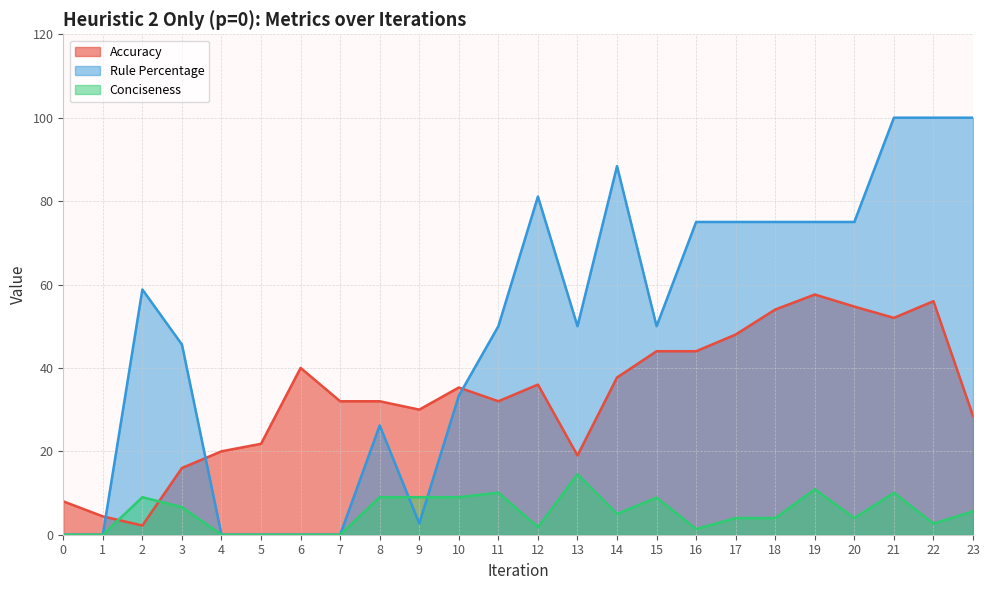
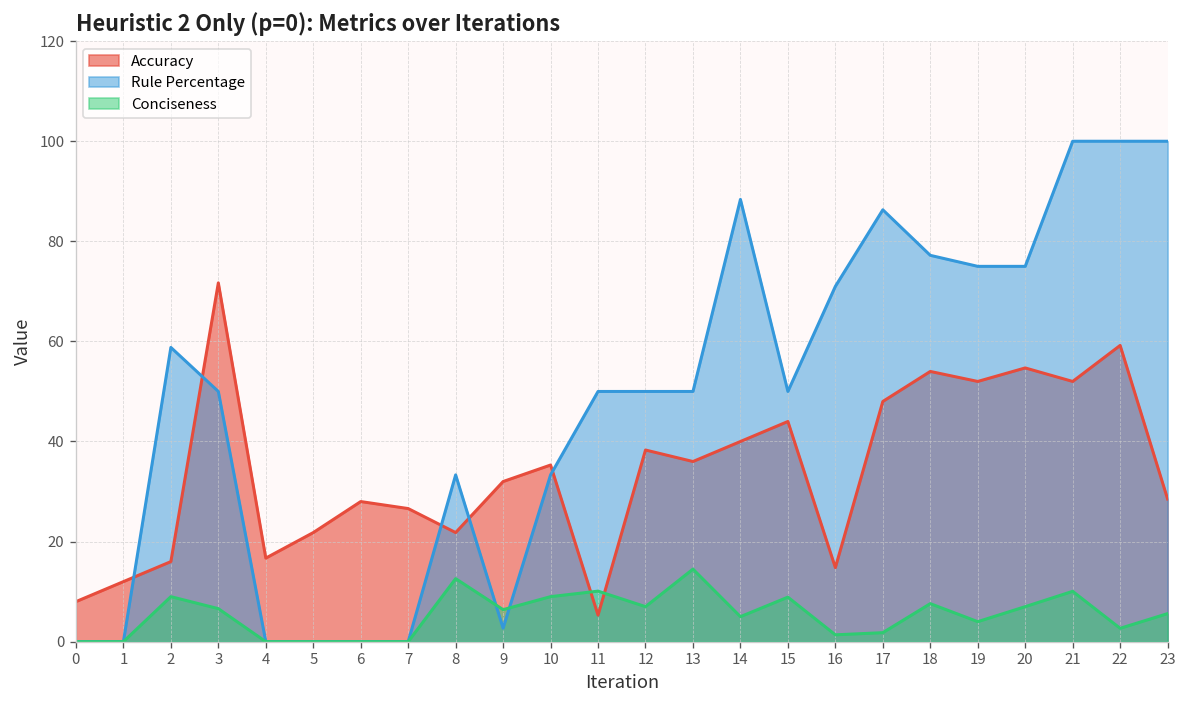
Accuracy, 1: 4 -> 12
Accuracy, 2: 2 -> 16
Accuracy, 3: 16 -> 72
Rule Percentage, 3: 46 -> 50
Accuracy, 4: 20 -> 17
Accuracy, 6: 40 -> 28
Accuracy, 7: 32 -> 27
Accuracy, 8: 32 -> 22
Rule Percentage, 8: 26 -> 33
Conciseness, 8: 9 -> 13
Accuracy, 9: 30 -> 32
Conciseness, 9: 9 -> 6
Accuracy, 11: 32 -> 5
Accuracy, 12: 36 -> 38
Rule Percentage, 12: 81 -> 50
Conciseness, 12: 2 -> 7
Accuracy, 13: 19 -> 36
Accuracy, 14: 38 -> 40
Accuracy, 16: 44 -> 15
Rule Percentage, 16: 75 -> 71
Rule Percentage, 17: 75 -> 86
Conciseness, 17: 4 -> 2
Rule Percentage, 18: 75 -> 77
Conciseness, 18: 4 -> 8
Accuracy, 19: 58 -> 52
Conciseness, 19: 11 -> 4
Conciseness, 20: 4 -> 7
Accuracy, 22: 56 -> 59
